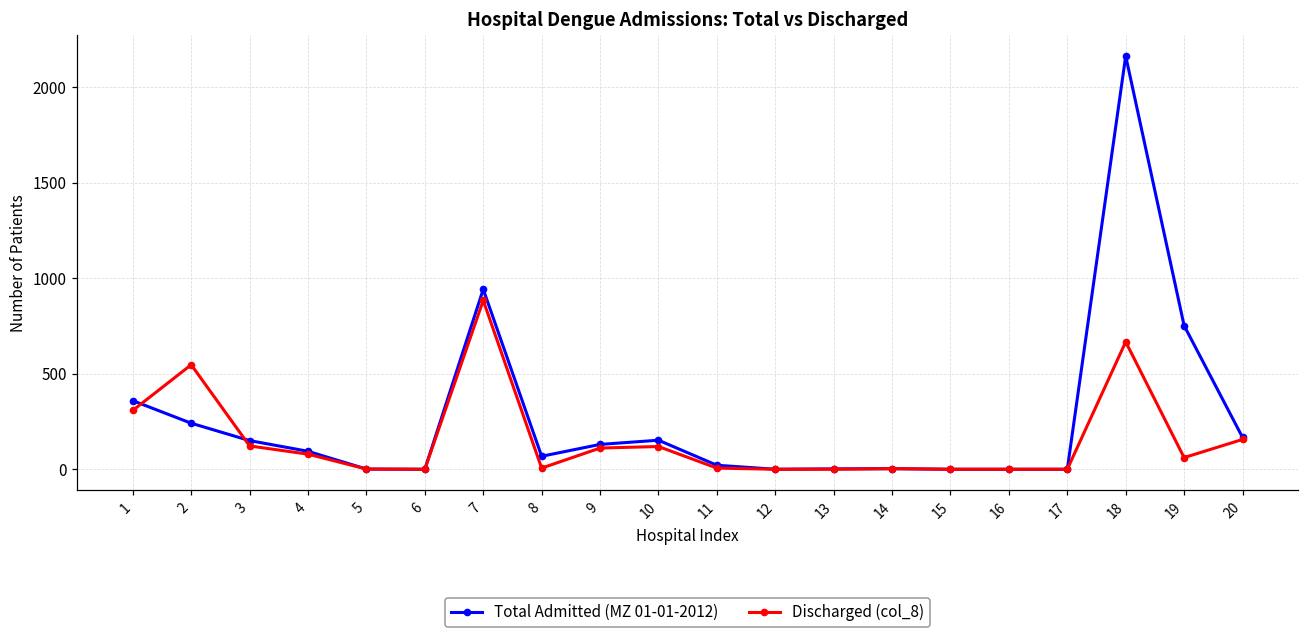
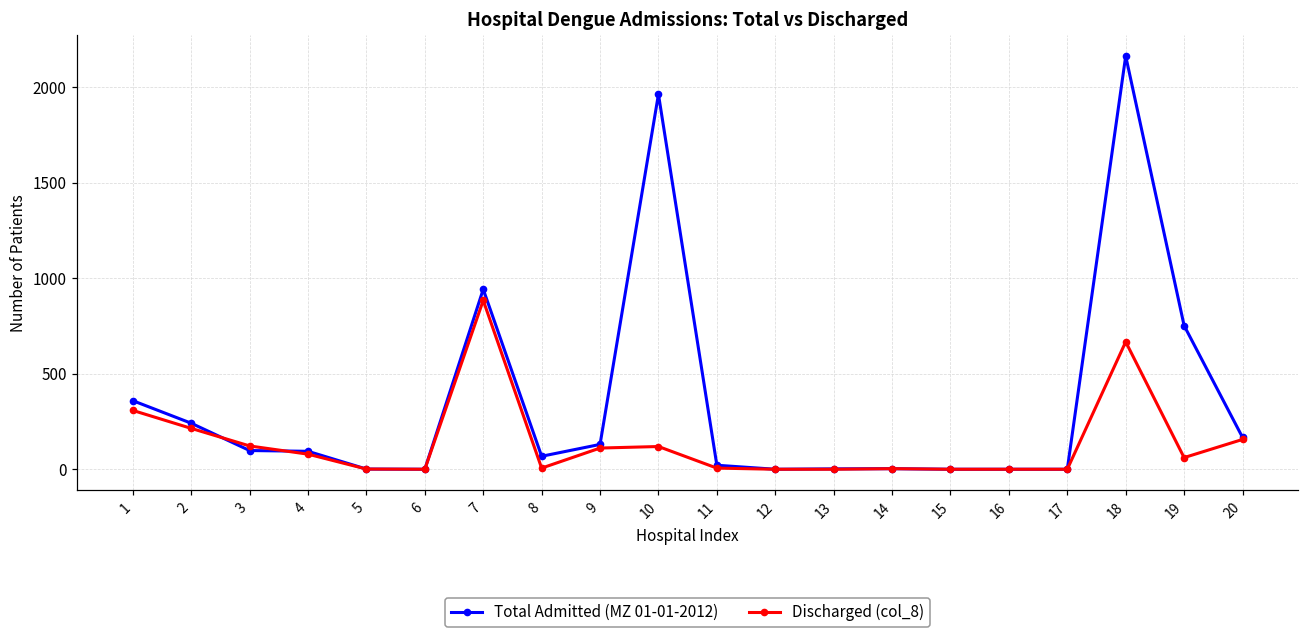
Discharged (col_8), 2: 550 -> 210
Total Admitted (MZ 01-01-2012), 3: 150 -> 100
Total Admitted (MZ 01-01-2012), 10: 150 -> 1960
